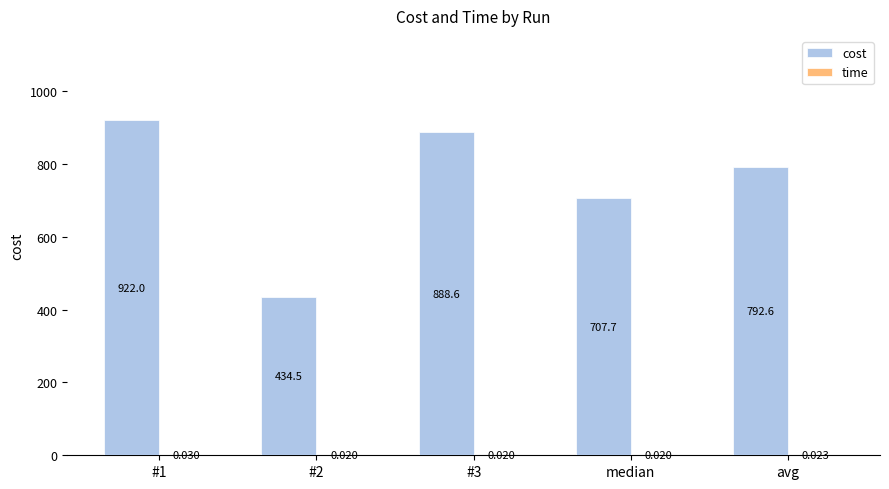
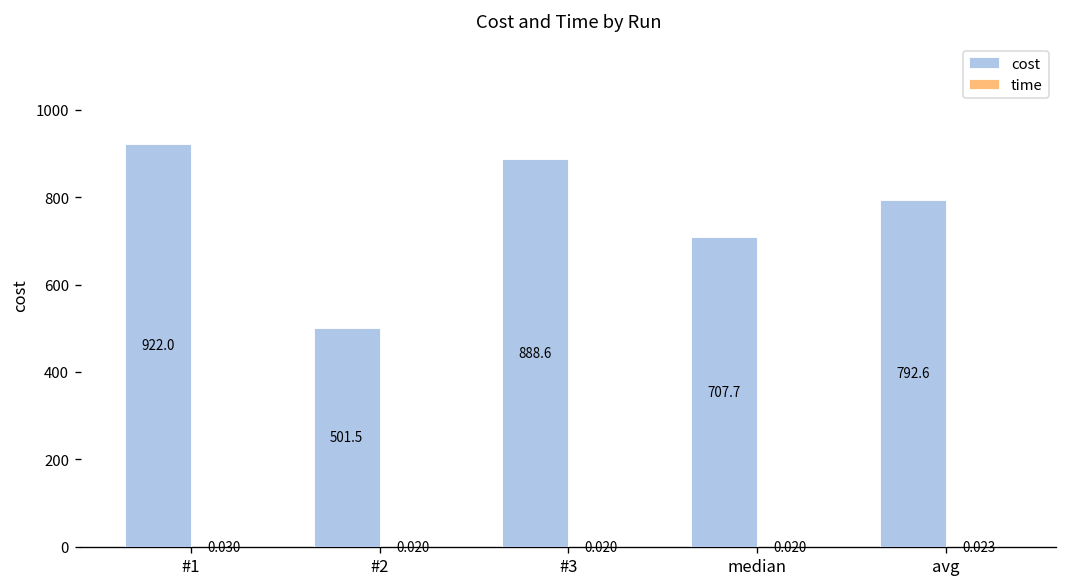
cost, #2: 434.5 -> 501.5
